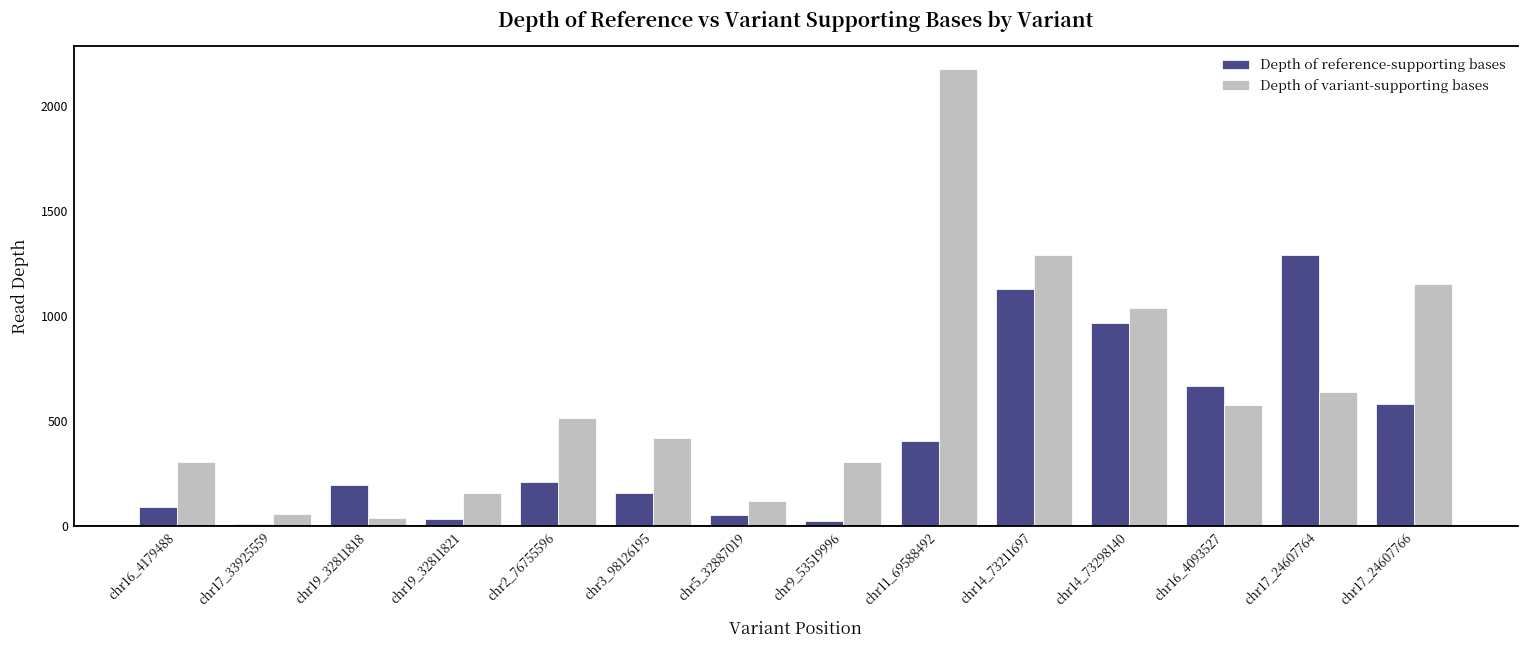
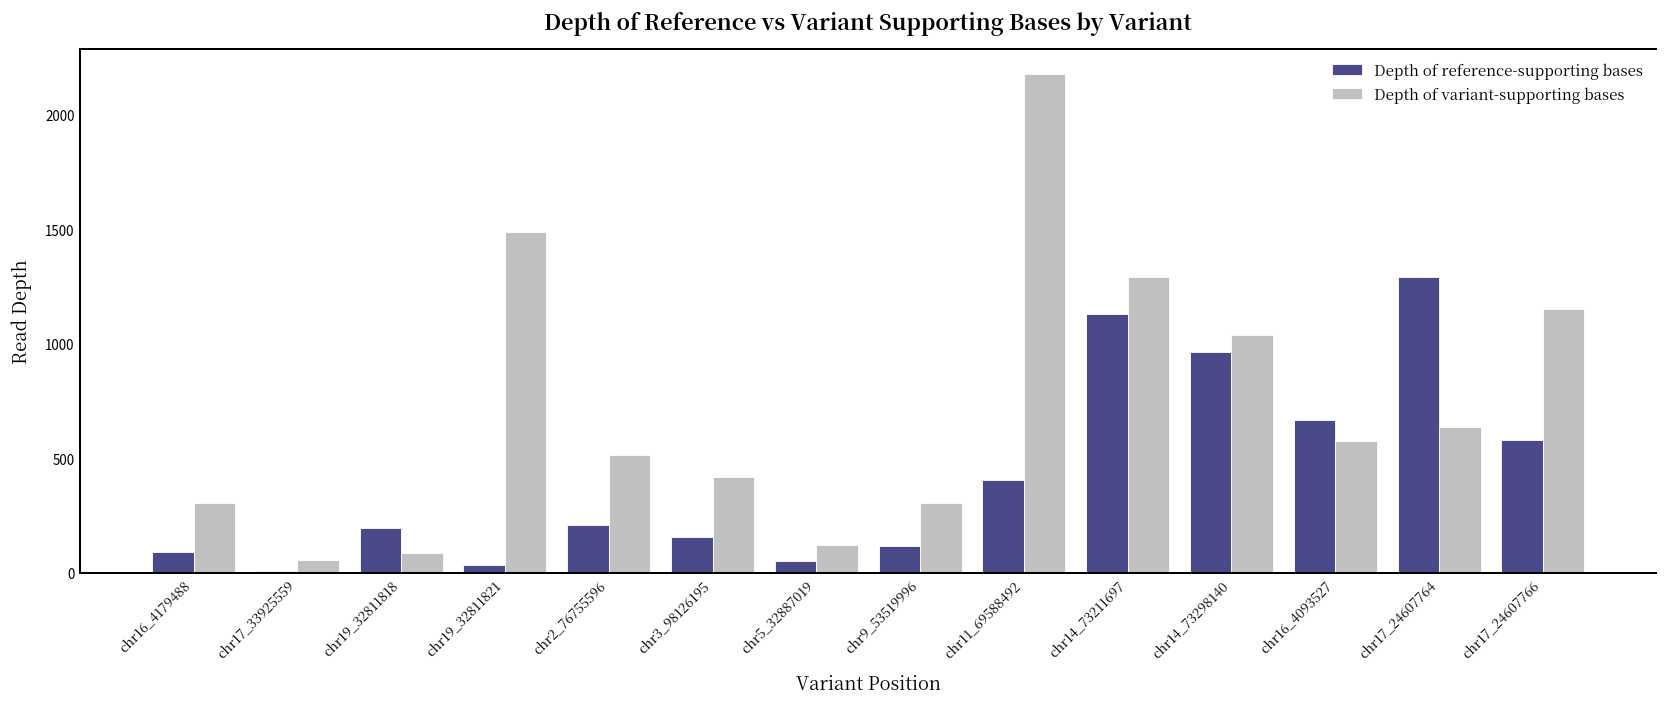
Depth of variant-supporting bases, chr19_32811818: 40 -> 90
Depth of variant-supporting bases, chr19_32811821: 160 -> 1490
Depth of reference-supporting bases, chr9_53519996: 20 -> 120
